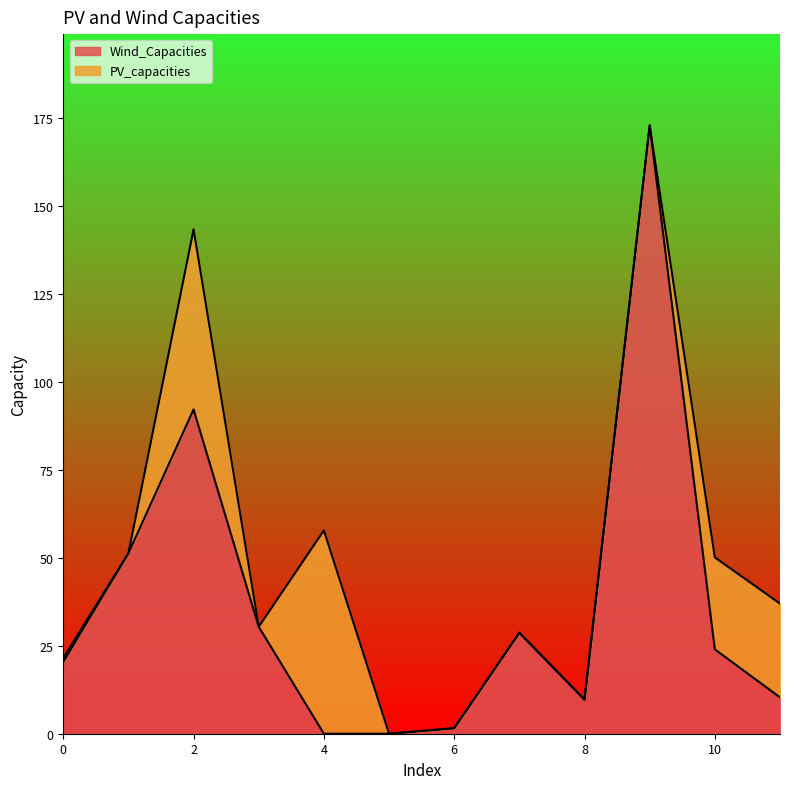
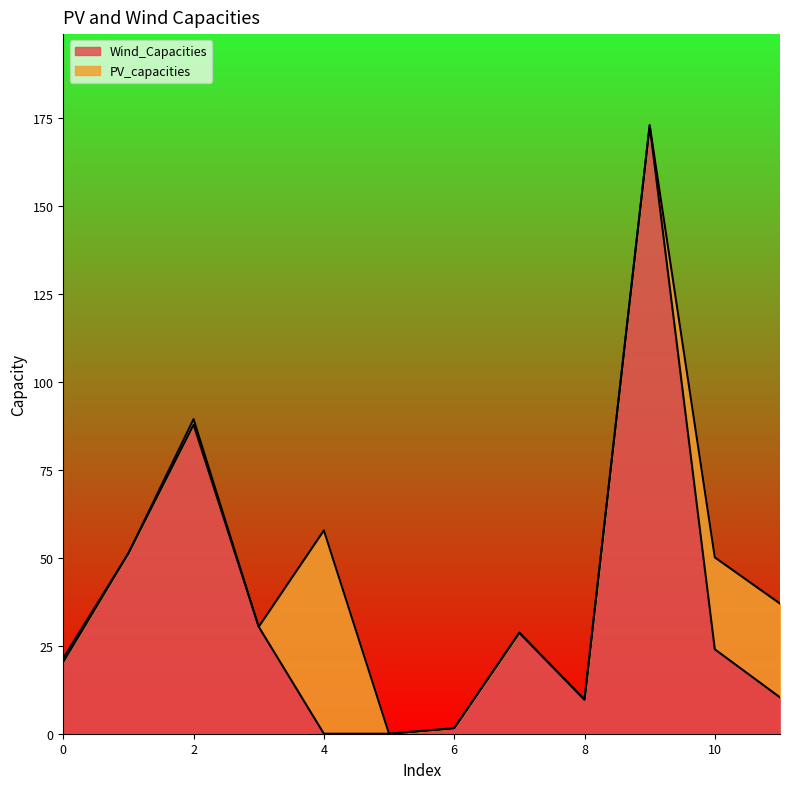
Wind_Capacities, 2: 92 -> 88
PV_capacities, 2: 51 -> 2
